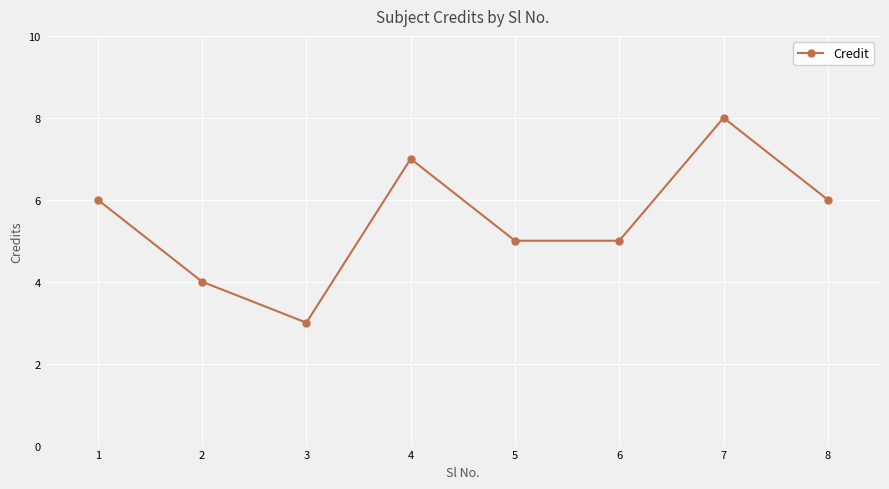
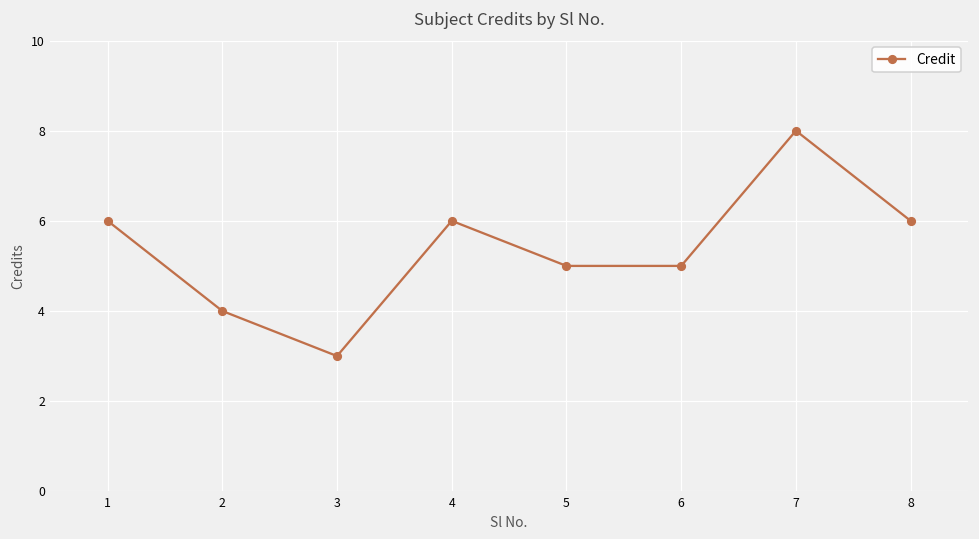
4: 7 -> 6
